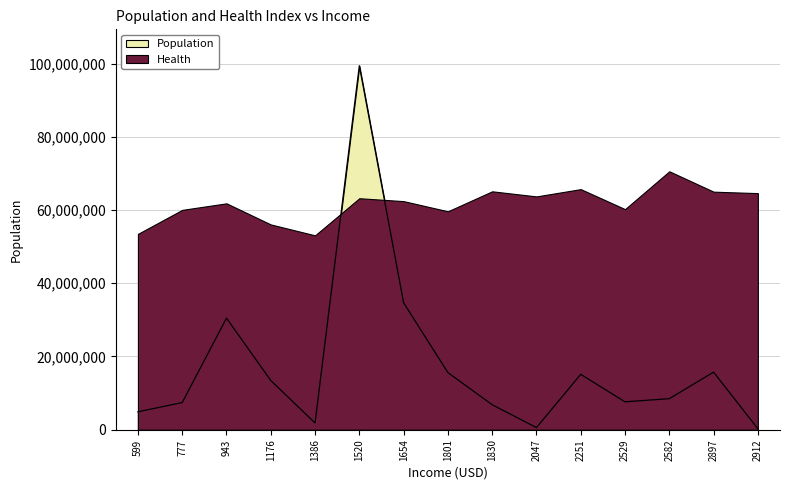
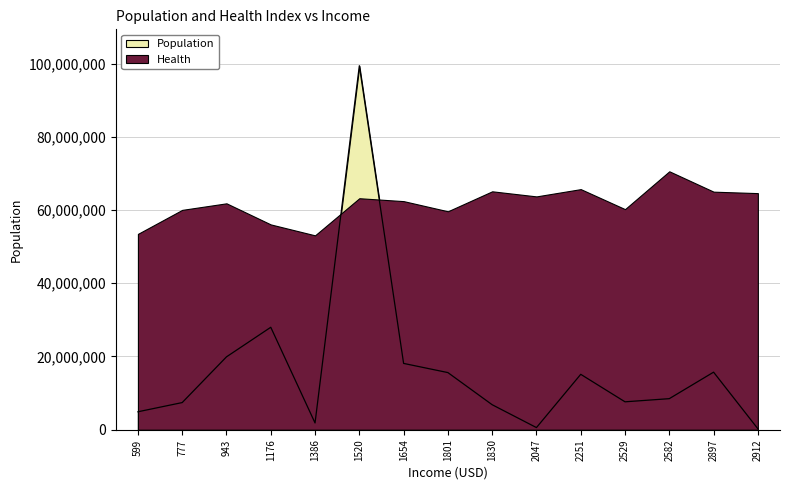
Population, 943: 30,000,000 -> 20,000,000
Population, 1176: 13,000,000 -> 28,000,000
Population, 1654: 35,000,000 -> 18,000,000
